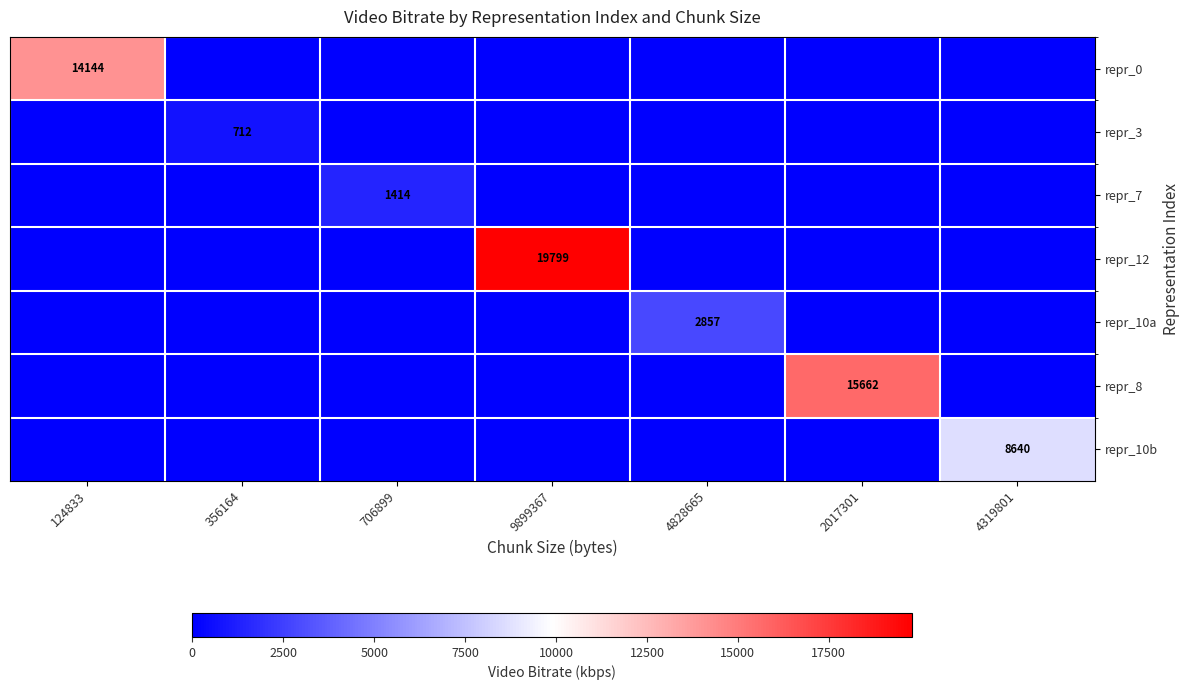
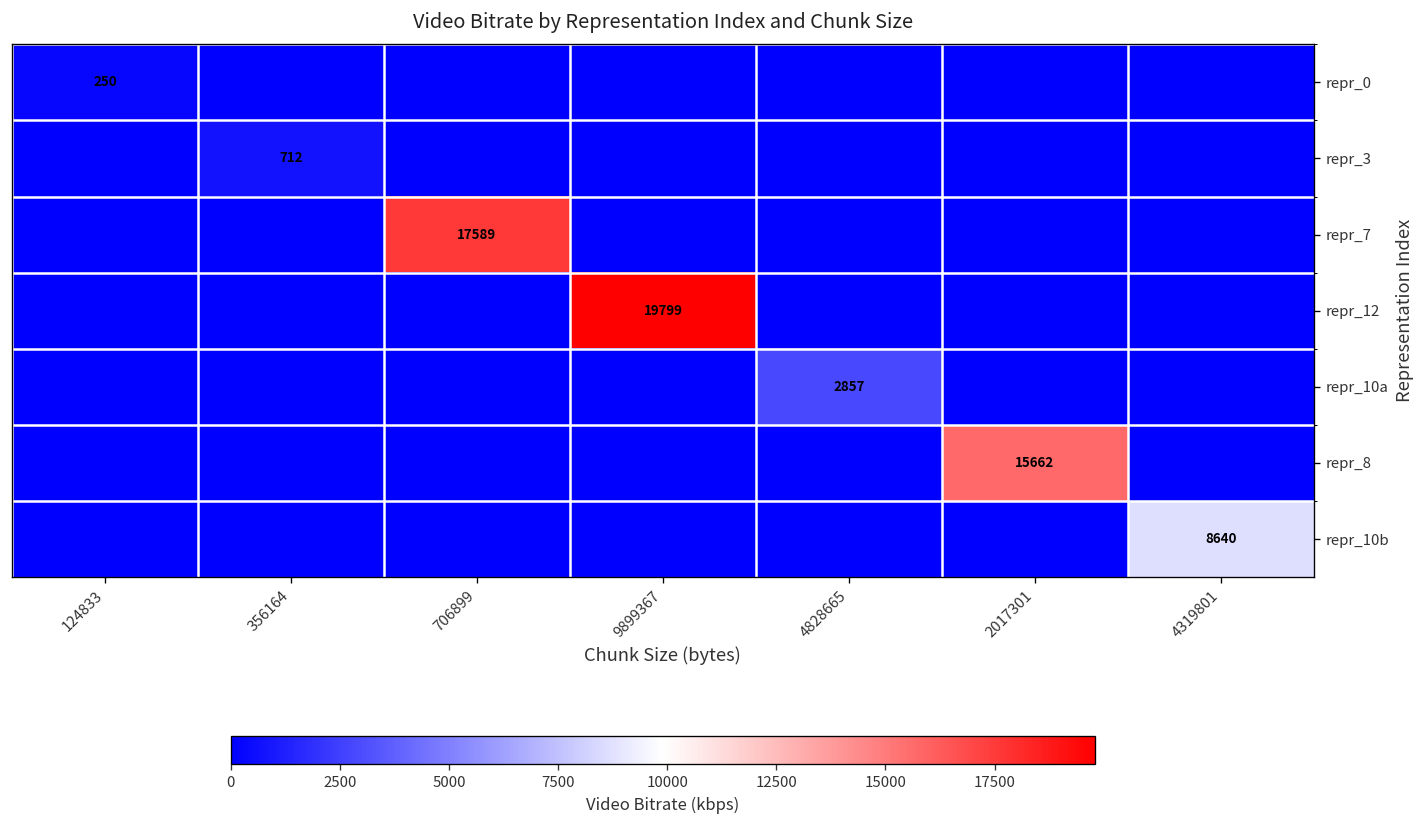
repr_0, 124833: 14144 -> 250
repr_7, 706899: 1414 -> 17589
